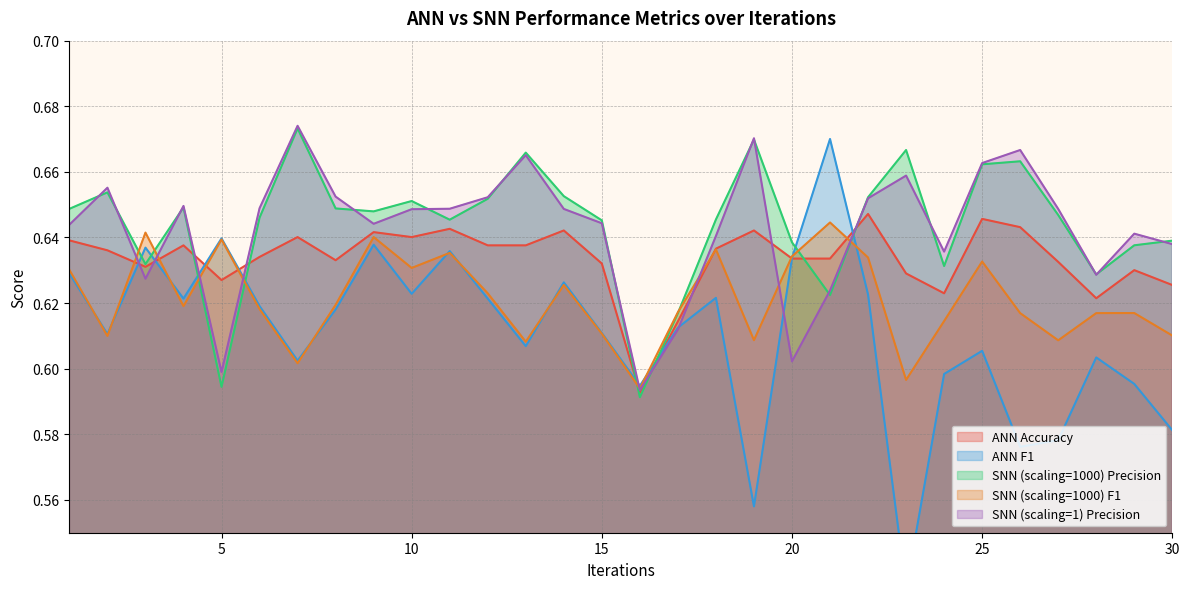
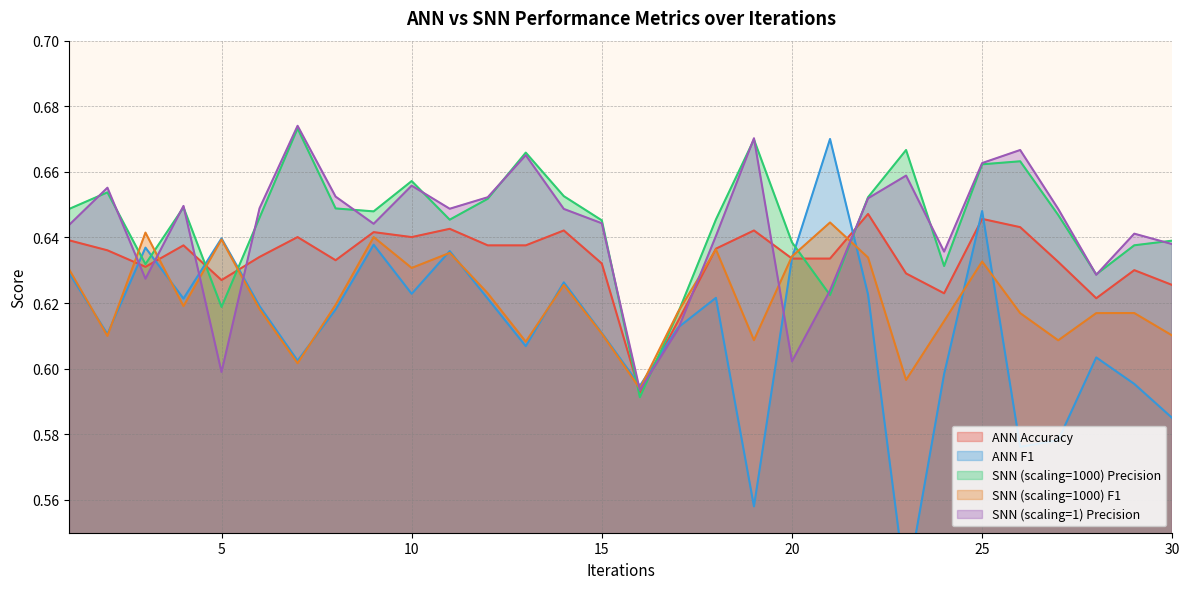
SNN (scaling=1000) Precision, 5: 0.594 -> 0.619
SNN (scaling=1000) Precision, 10: 0.651 -> 0.657
SNN (scaling=1) Precision, 10: 0.649 -> 0.656
ANN F1, 25: 0.605 -> 0.648
ANN F1, 30: 0.581 -> 0.585
